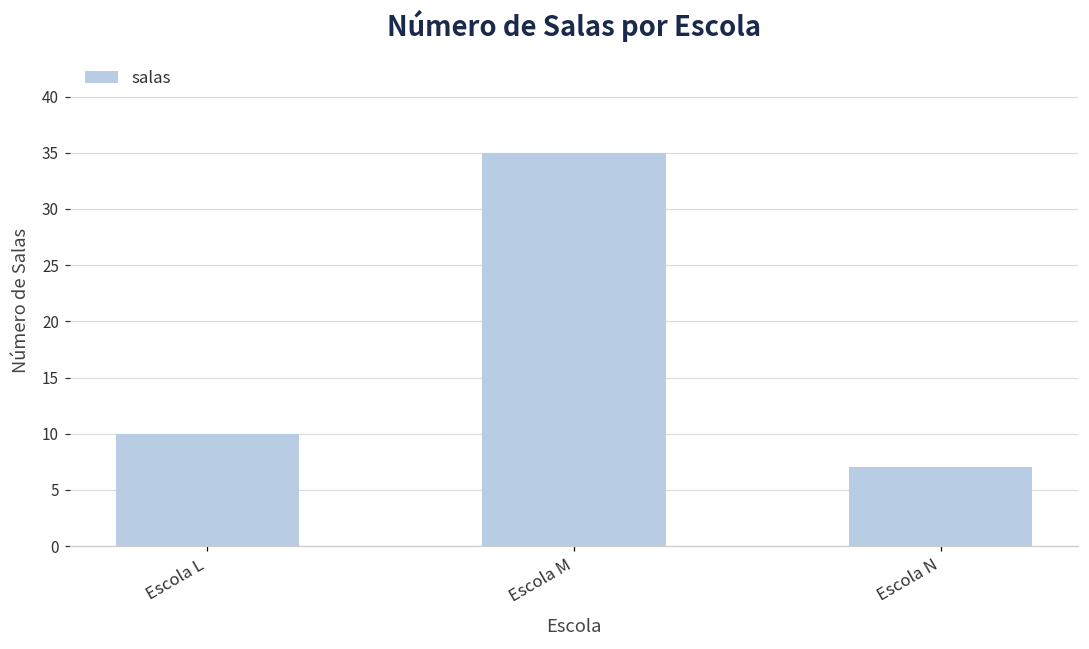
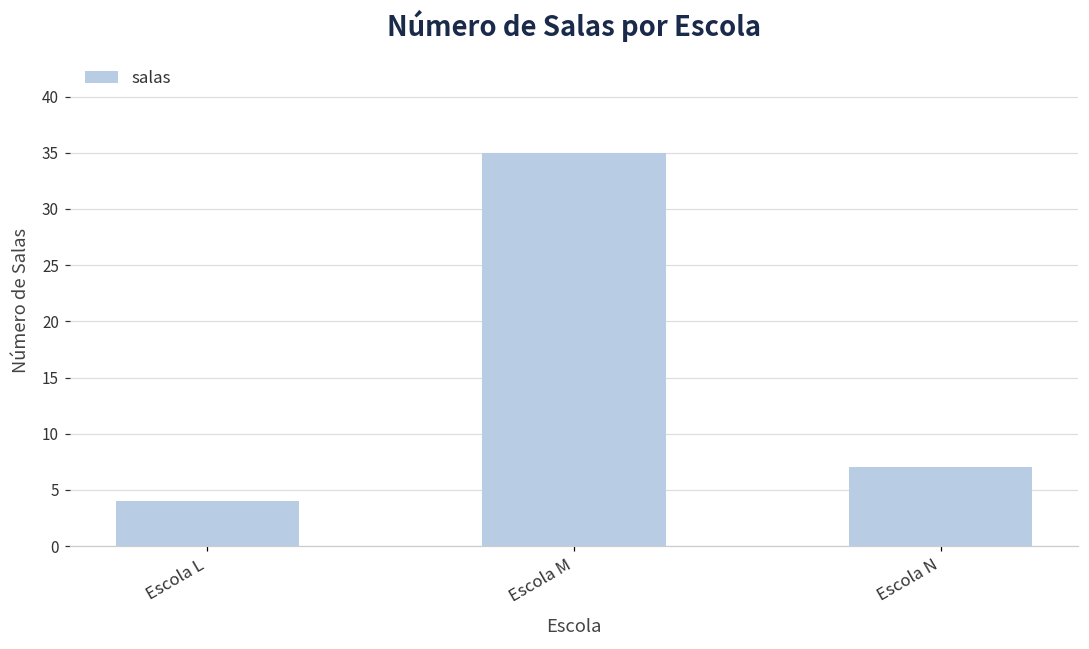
Escola L: 10 -> 4
